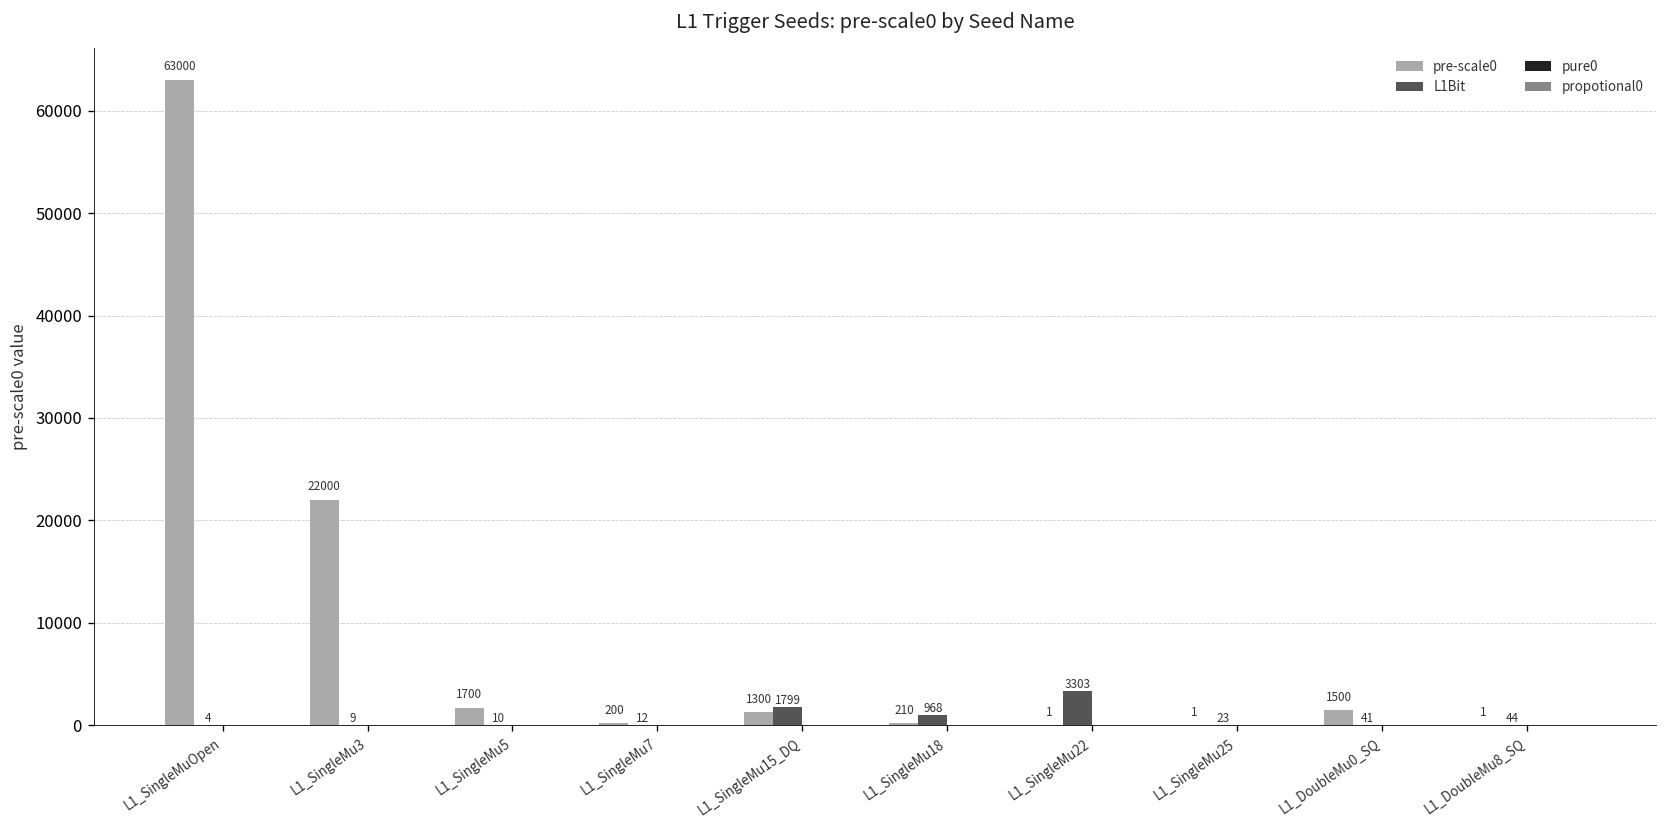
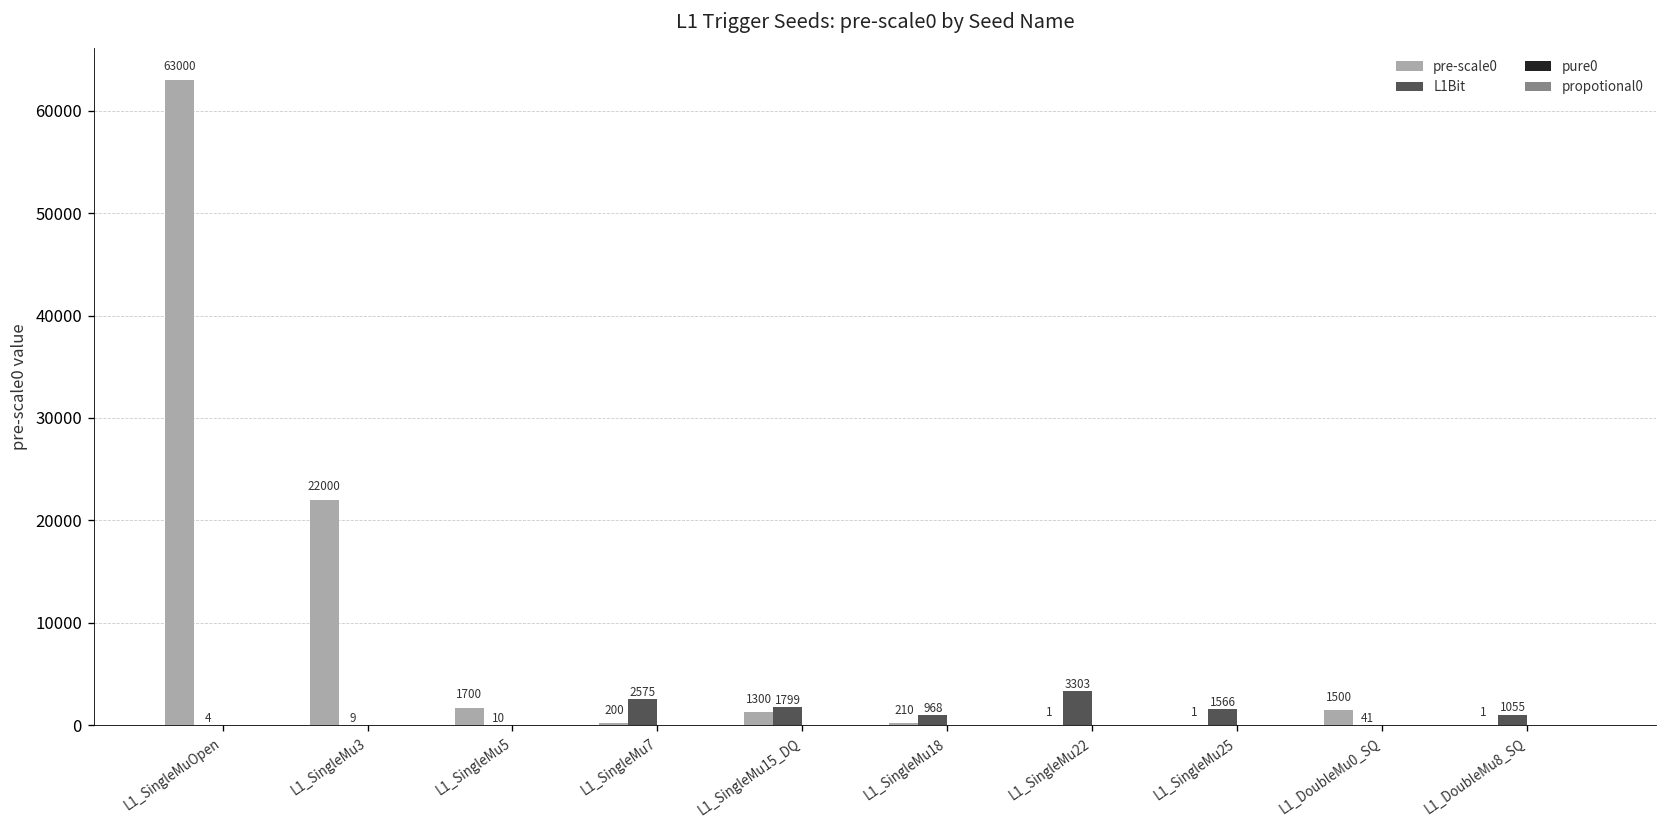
L1Bit, L1_SingleMu7: 12 -> 2575
L1Bit, L1_SingleMu25: 23 -> 1566
L1Bit, L1_DoubleMu8_SQ: 44 -> 1055
